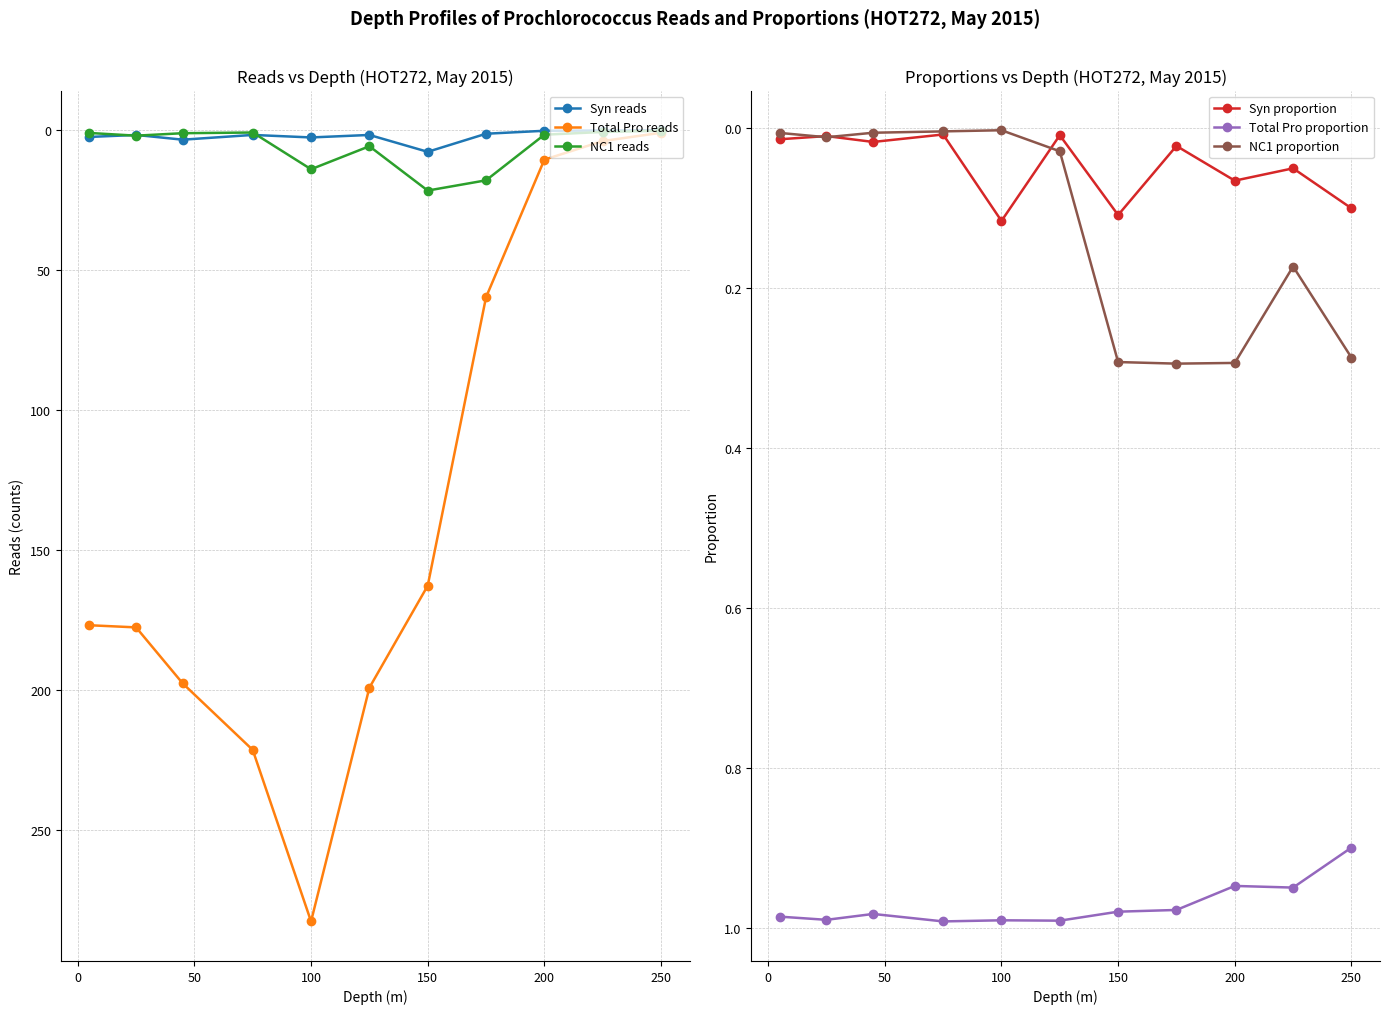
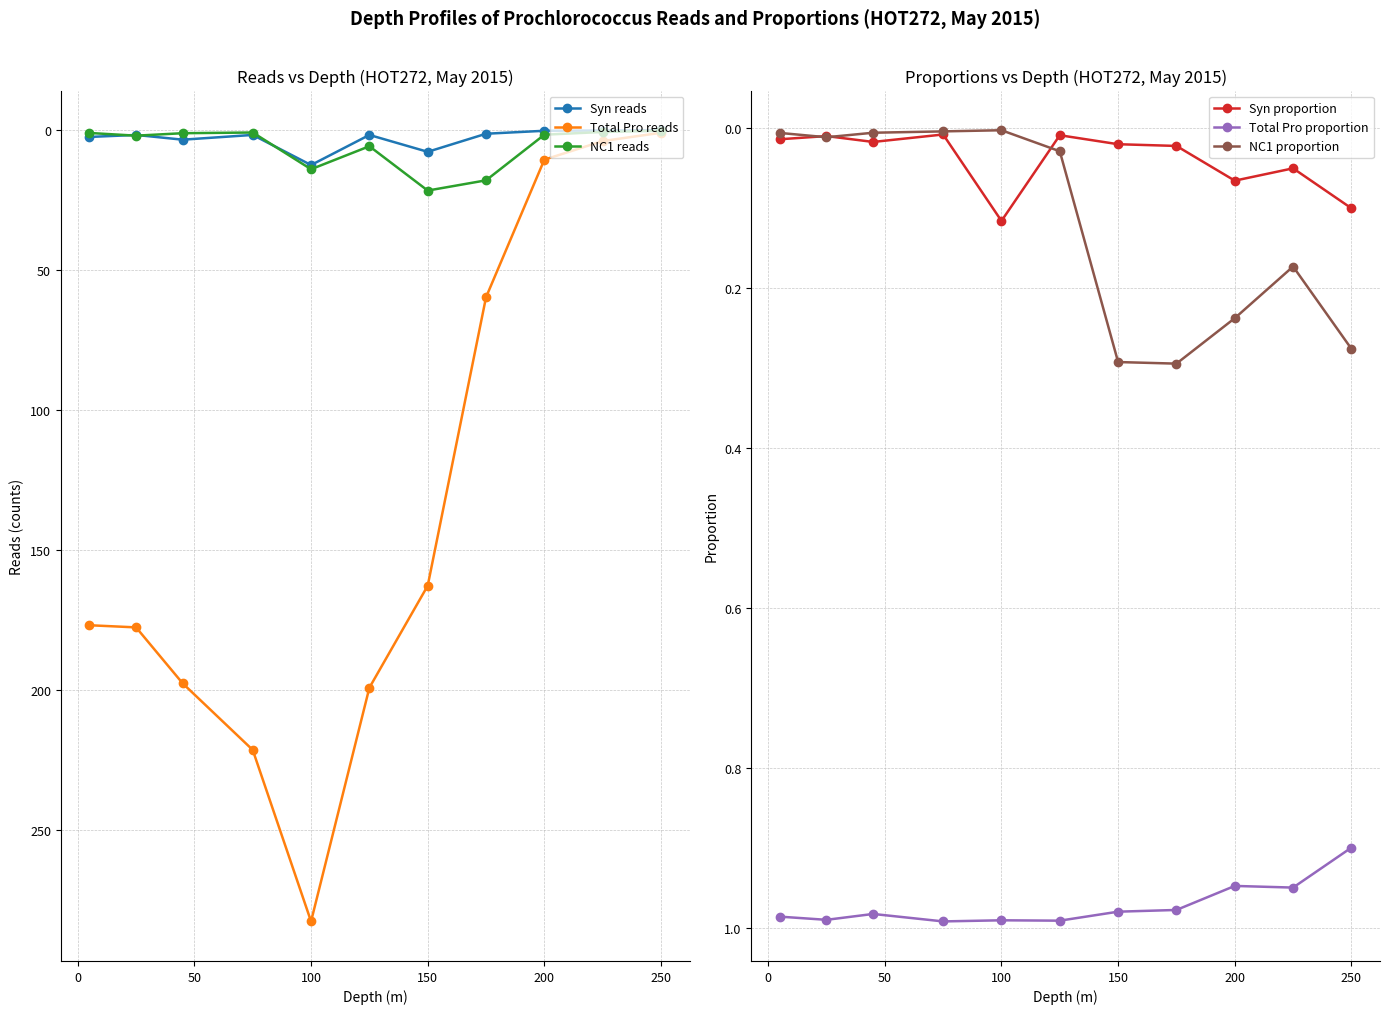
Reads vs Depth (HOT272, May 2015), Syn reads, 100: 3 -> 13
Proportions vs Depth (HOT272, May 2015), Syn proportion, 150: 0.11 -> 0.02
Proportions vs Depth (HOT272, May 2015), NC1 proportion, 200: 0.29 -> 0.24
Proportions vs Depth (HOT272, May 2015), NC1 proportion, 250: 0.29 -> 0.28
